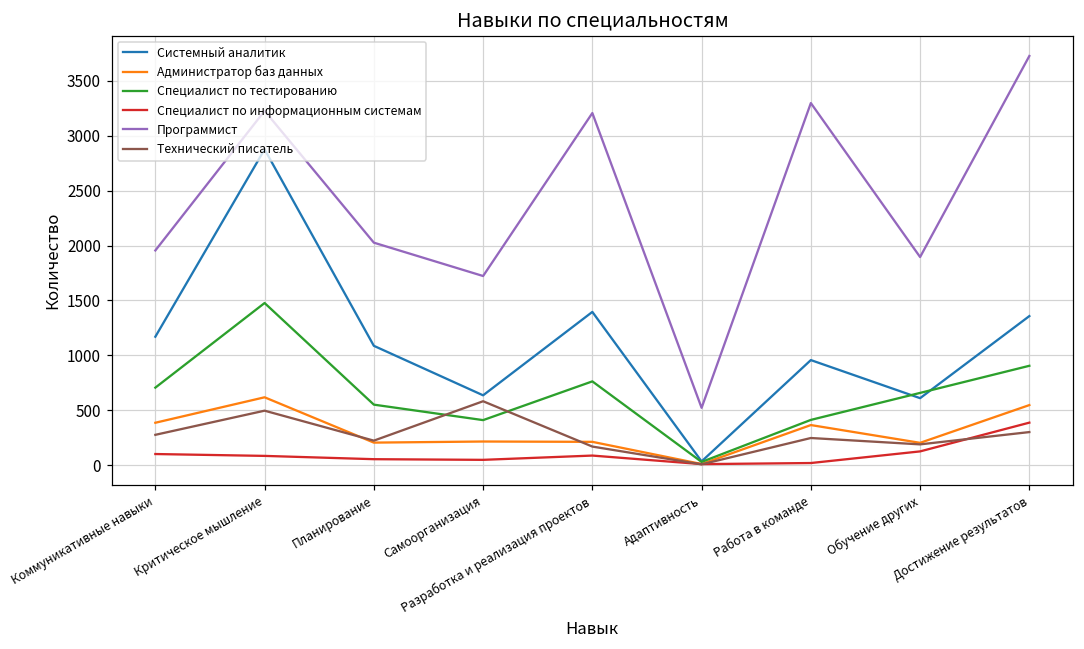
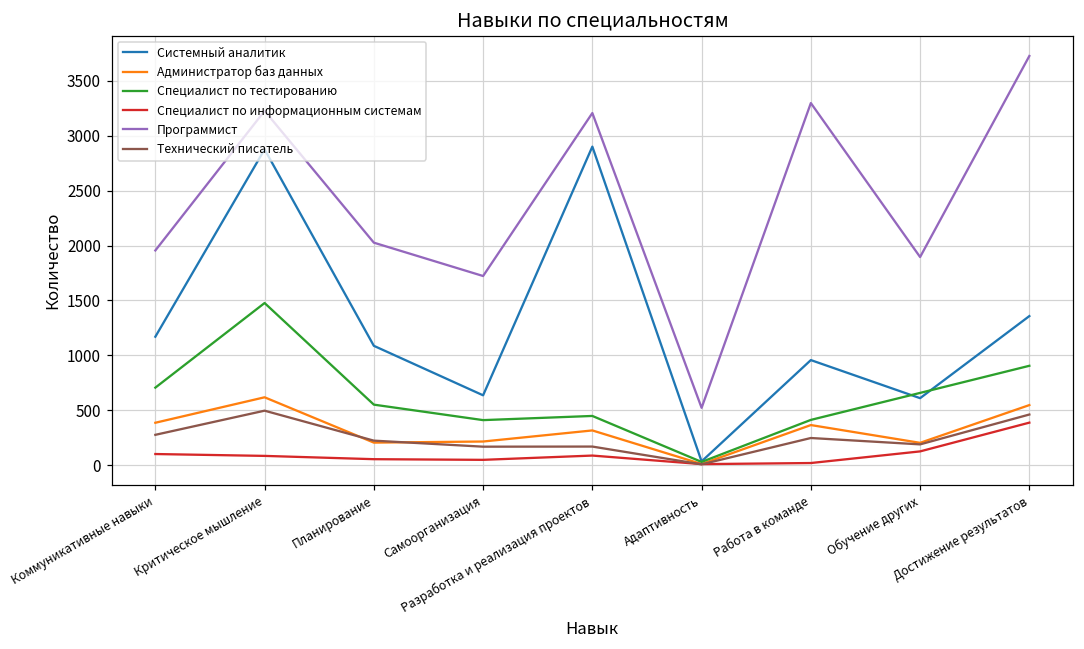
Технический писатель, Самоорганизация: 600 -> 200
Системный аналитик, Разработка и реализация проектов: 1400 -> 2900
Администратор баз данных, Разработка и реализация проектов: 200 -> 300
Специалист по тестированию, Разработка и реализация проектов: 800 -> 400
Технический писатель, Достижение результатов: 300 -> 500
